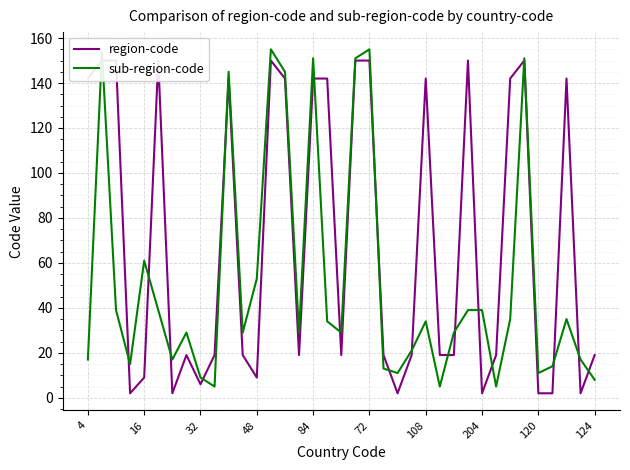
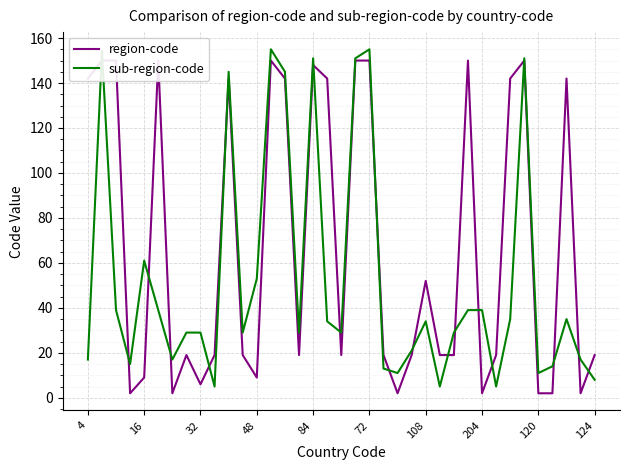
sub-region-code, 32: 9 -> 29
region-code, 84: 142 -> 148
region-code, 108: 142 -> 52
